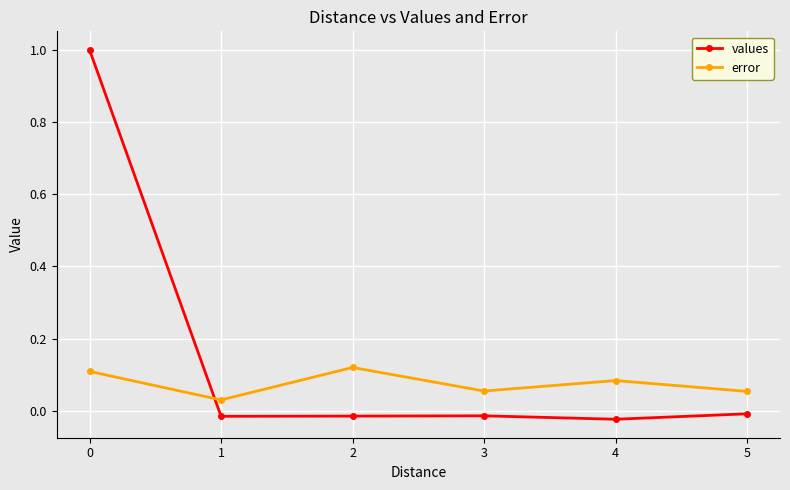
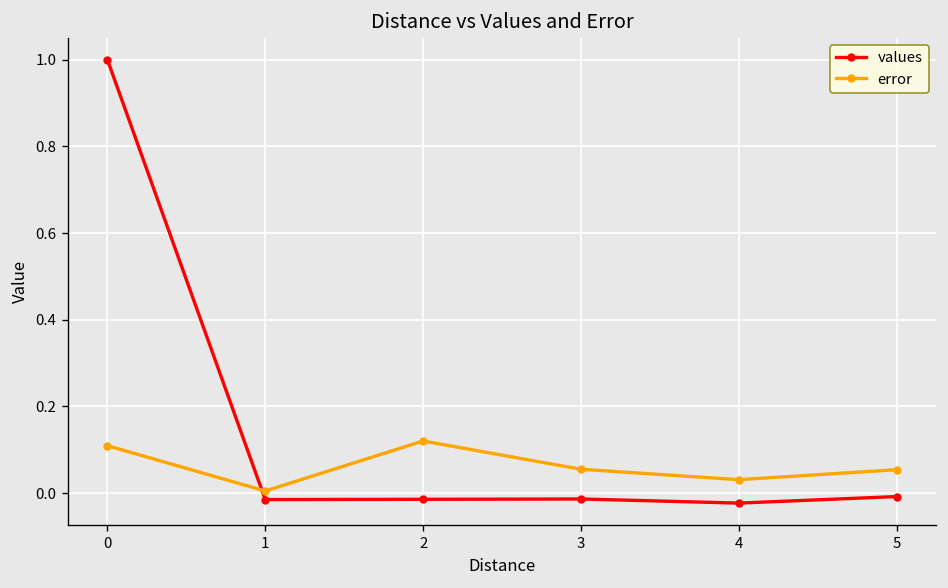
error, 1: 0.03 -> 0.00
error, 4: 0.08 -> 0.03
